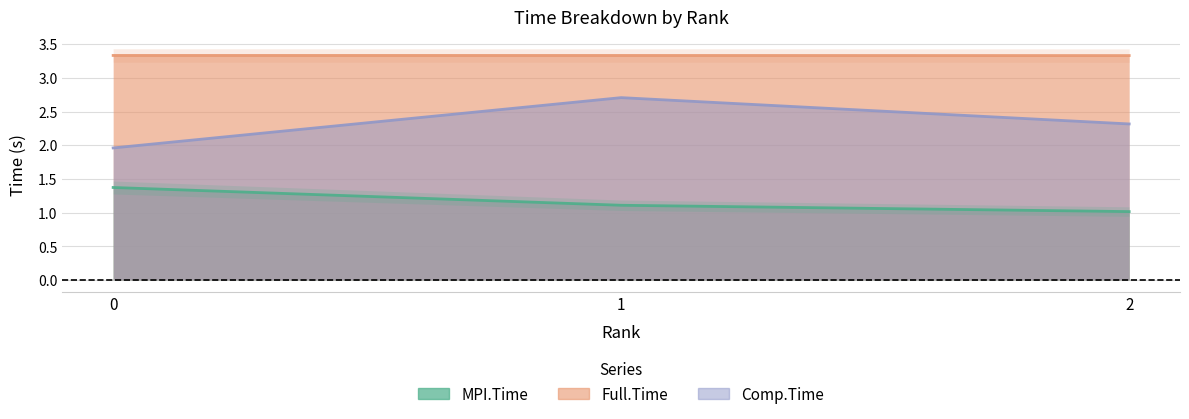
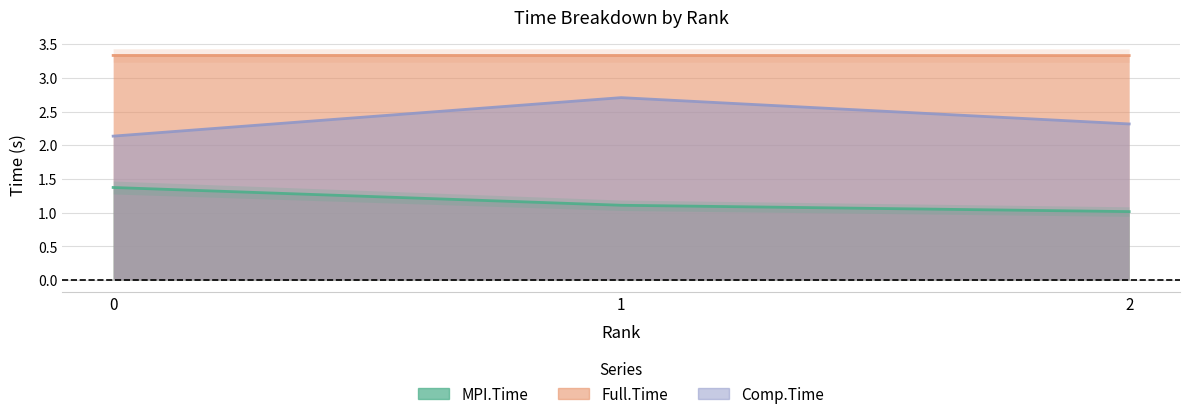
Comp.Time, 0: 2.0 -> 2.1
